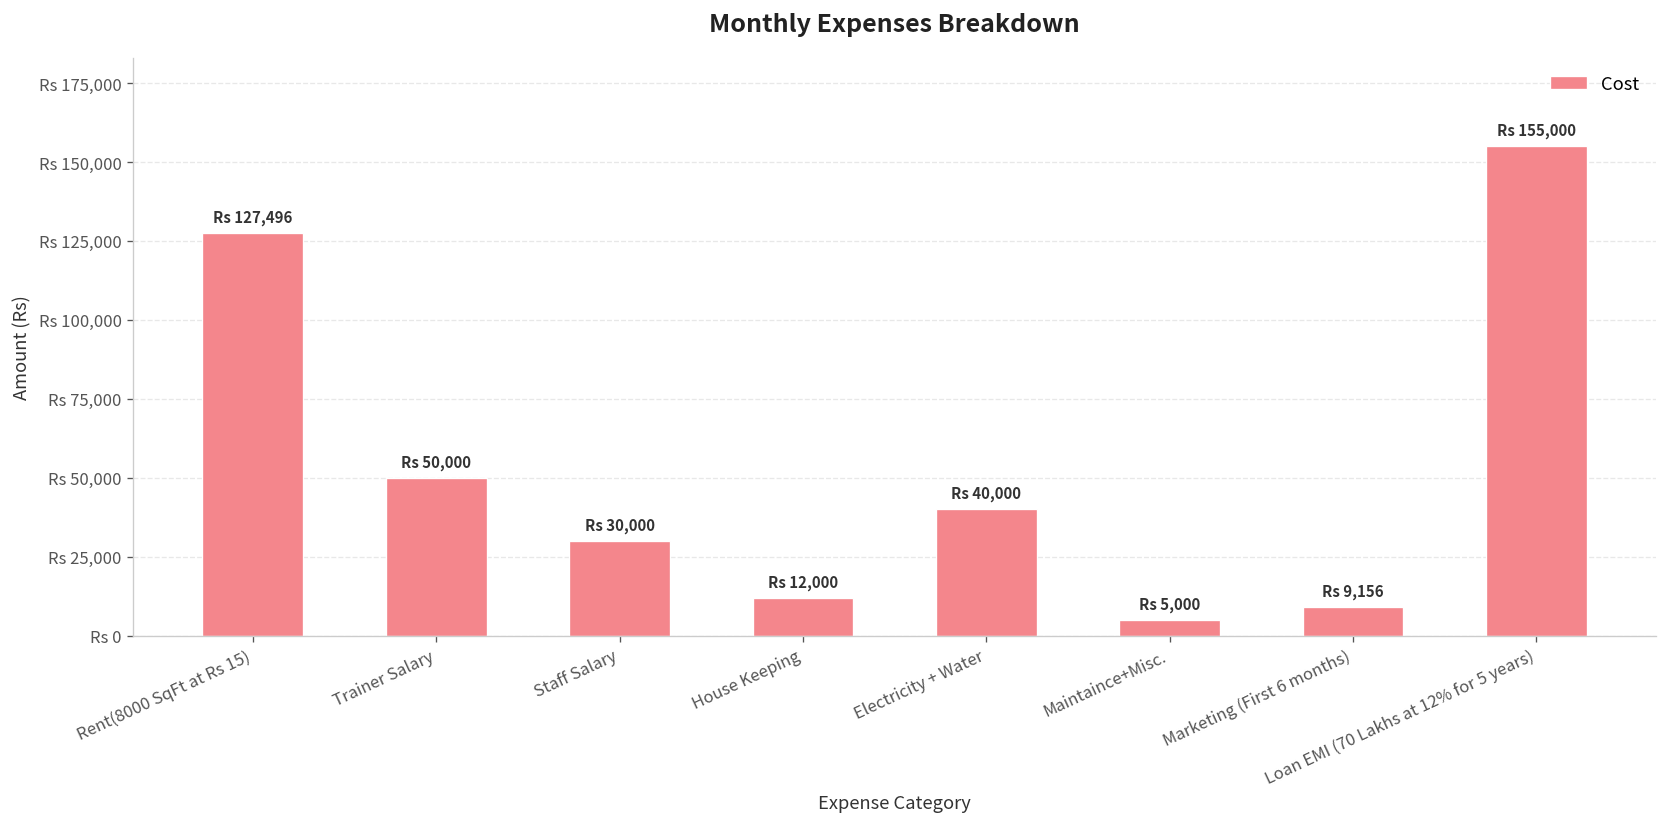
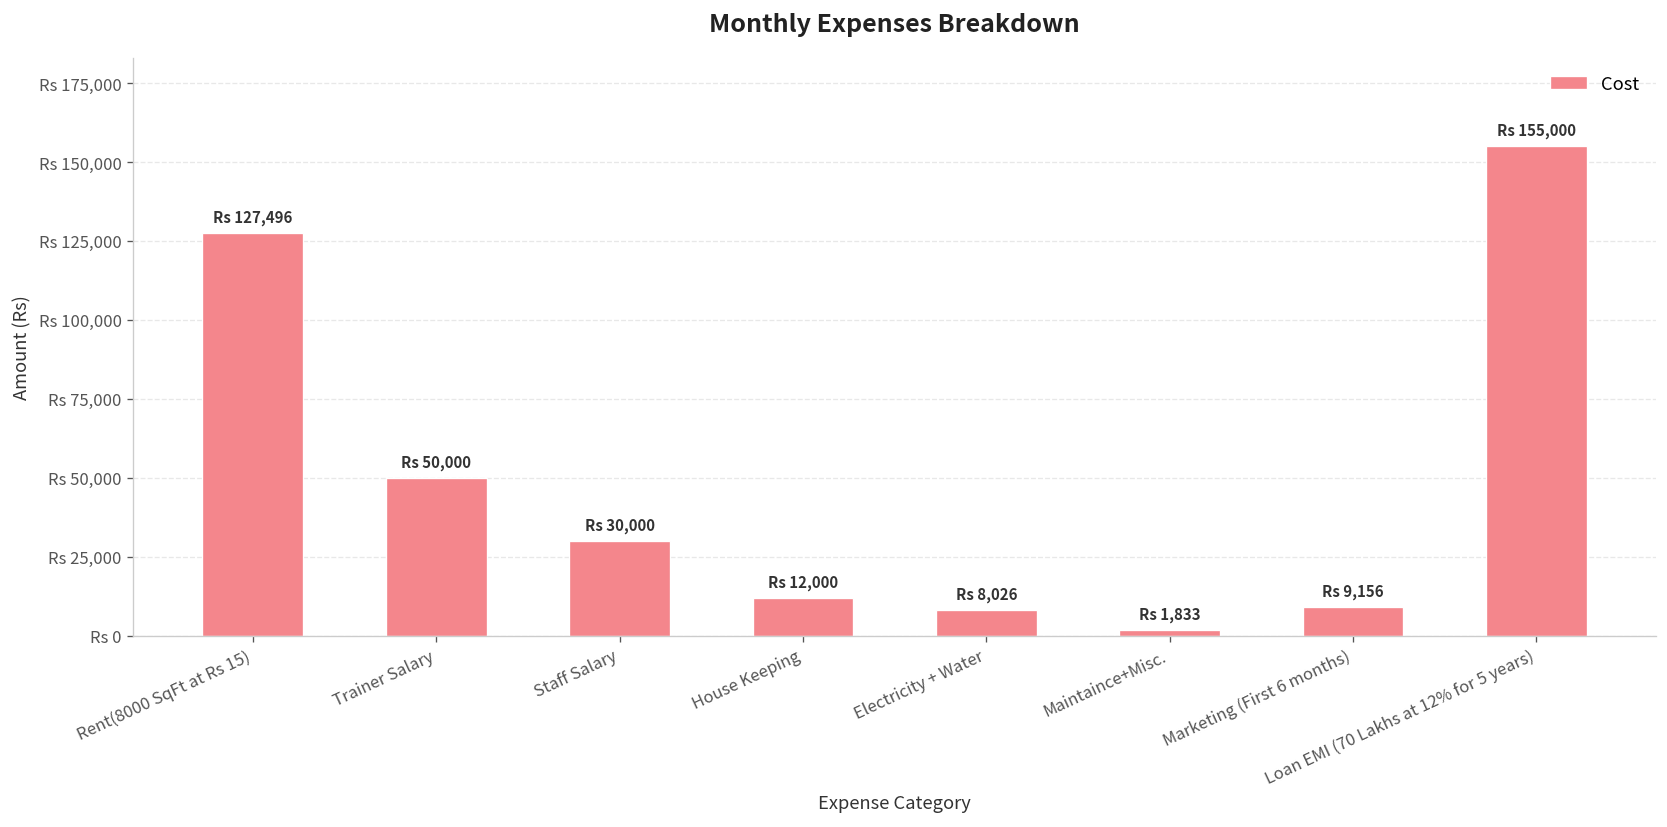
Electricity + Water: 40,000 -> 8,026
Maintaince+Misc.: 5,000 -> 1,833
